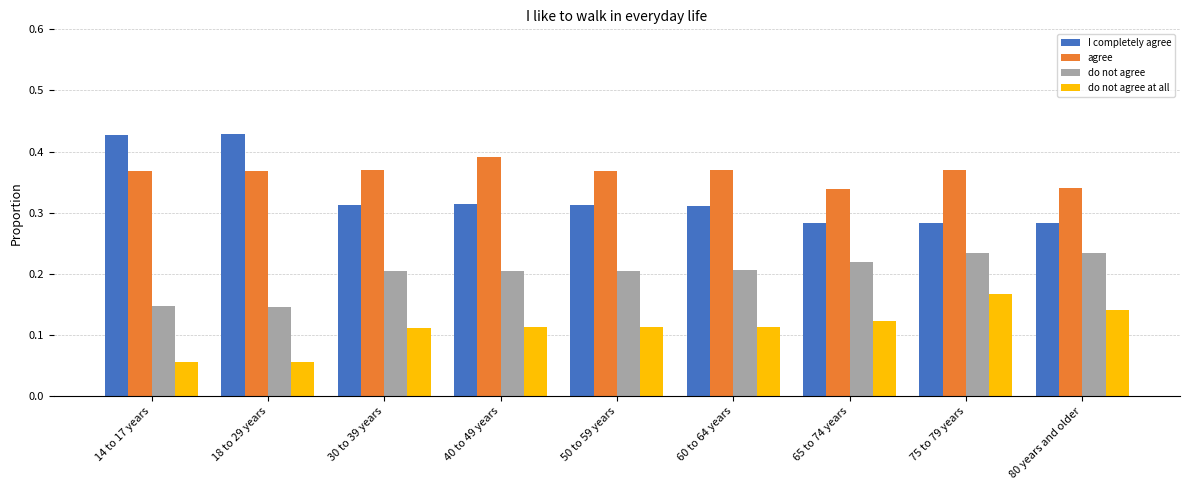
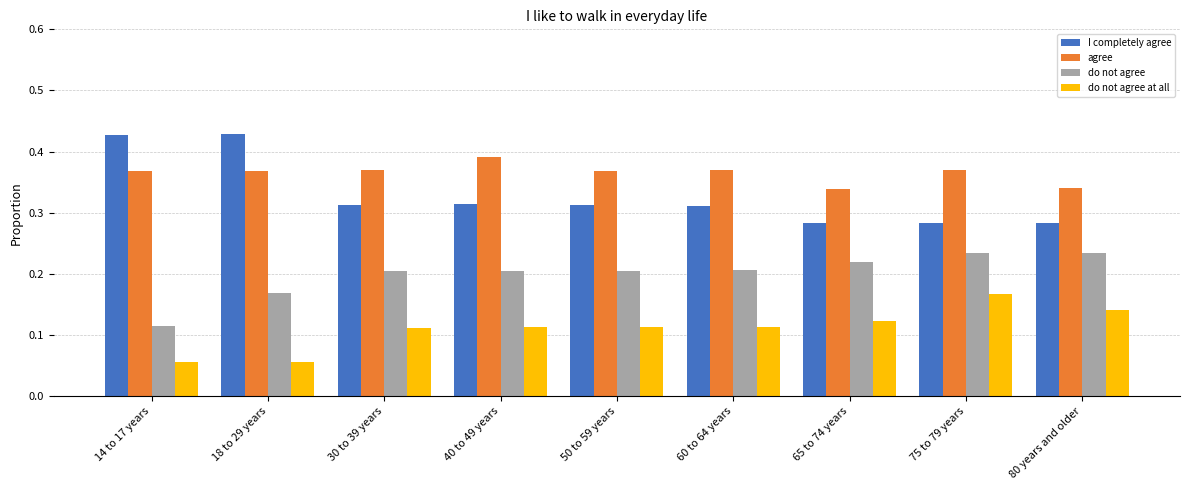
do not agree, 14 to 17 years: 0.15 -> 0.12
do not agree, 18 to 29 years: 0.15 -> 0.17
